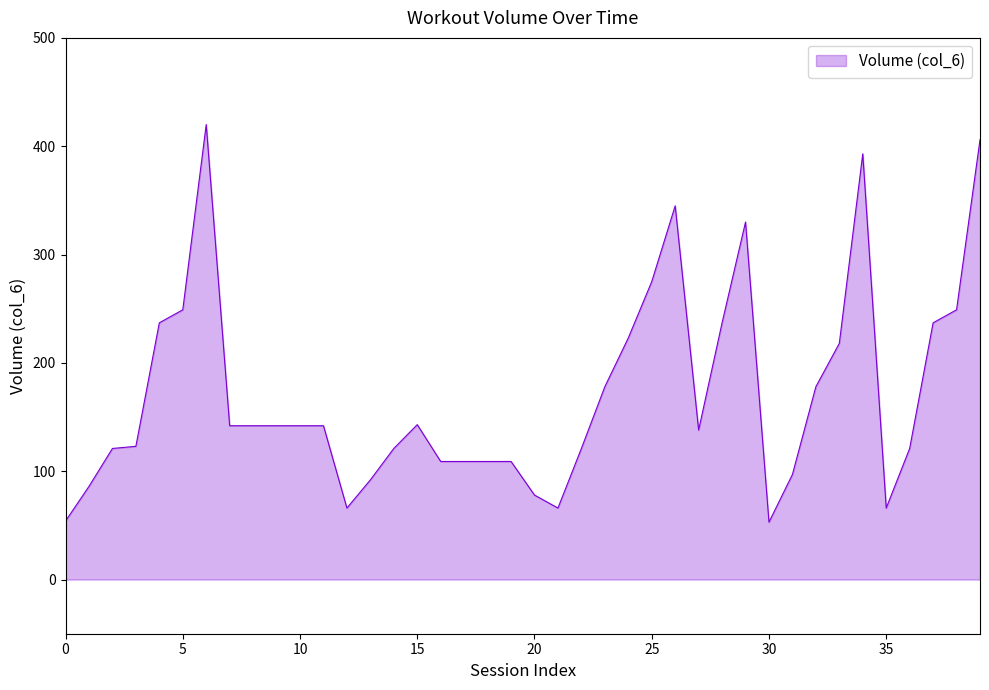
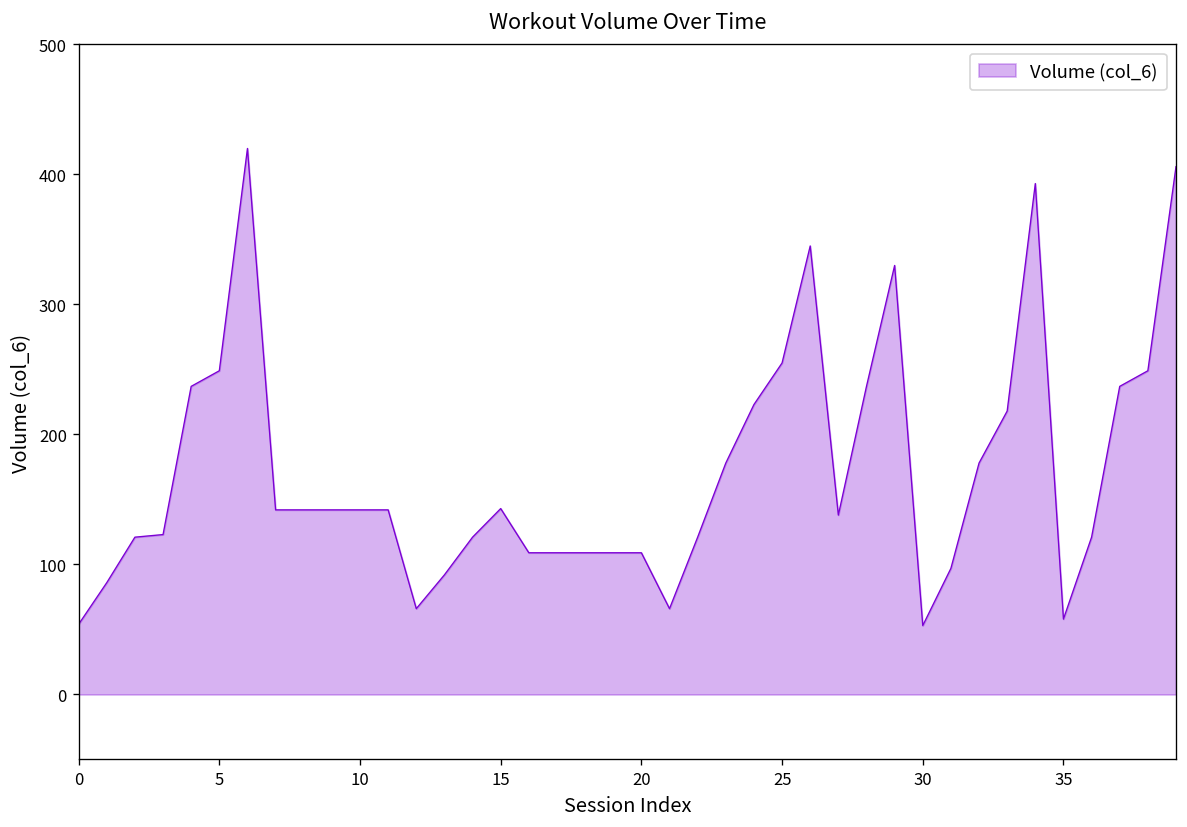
20: 78 -> 109
25: 275 -> 255
35: 66 -> 58
